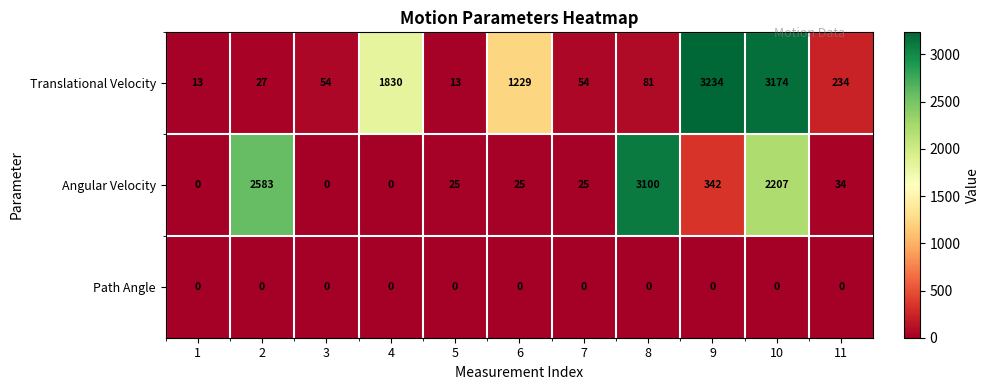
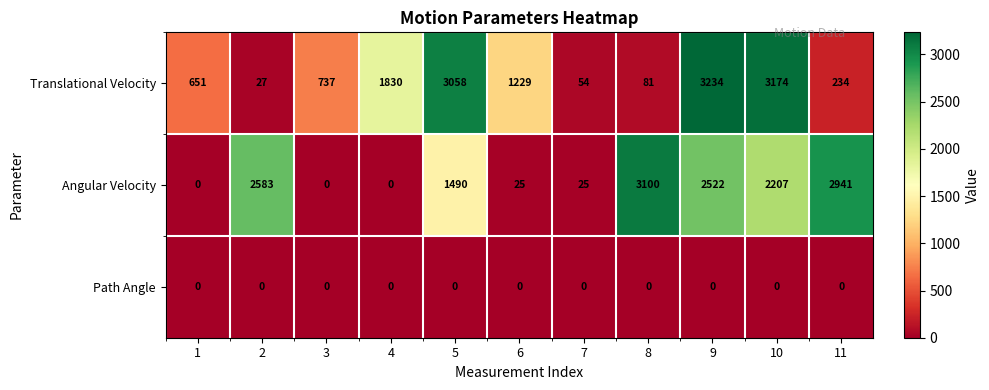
Translational Velocity, 1: 13 -> 651
Translational Velocity, 3: 54 -> 737
Translational Velocity, 5: 13 -> 3058
Angular Velocity, 5: 25 -> 1490
Angular Velocity, 9: 342 -> 2522
Angular Velocity, 11: 34 -> 2941
